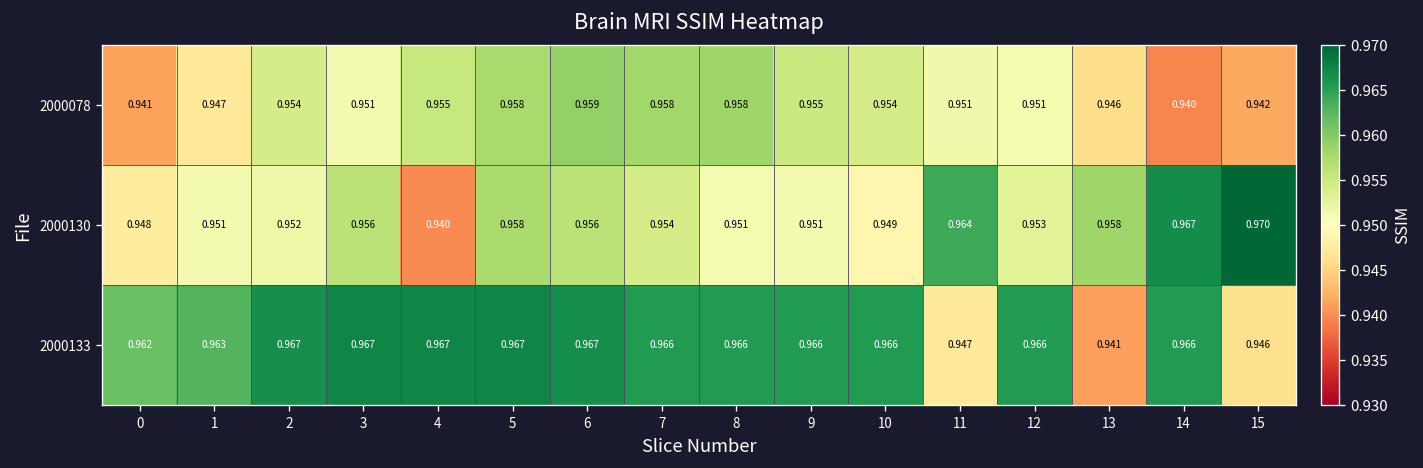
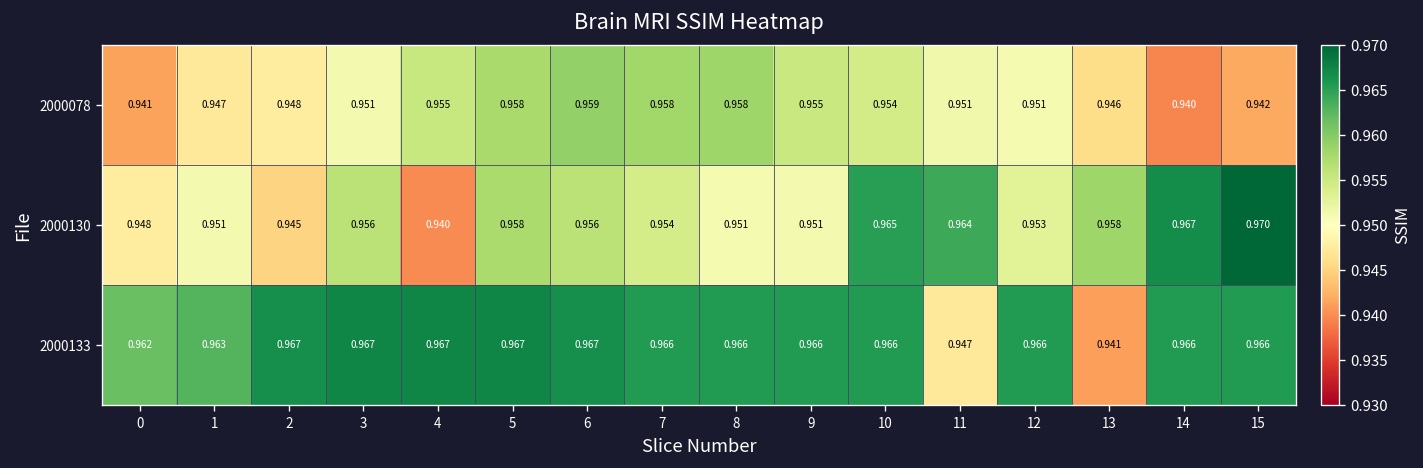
2000078, 2: 0.954 -> 0.948
2000130, 2: 0.952 -> 0.945
2000130, 10: 0.949 -> 0.965
2000133, 15: 0.946 -> 0.966
